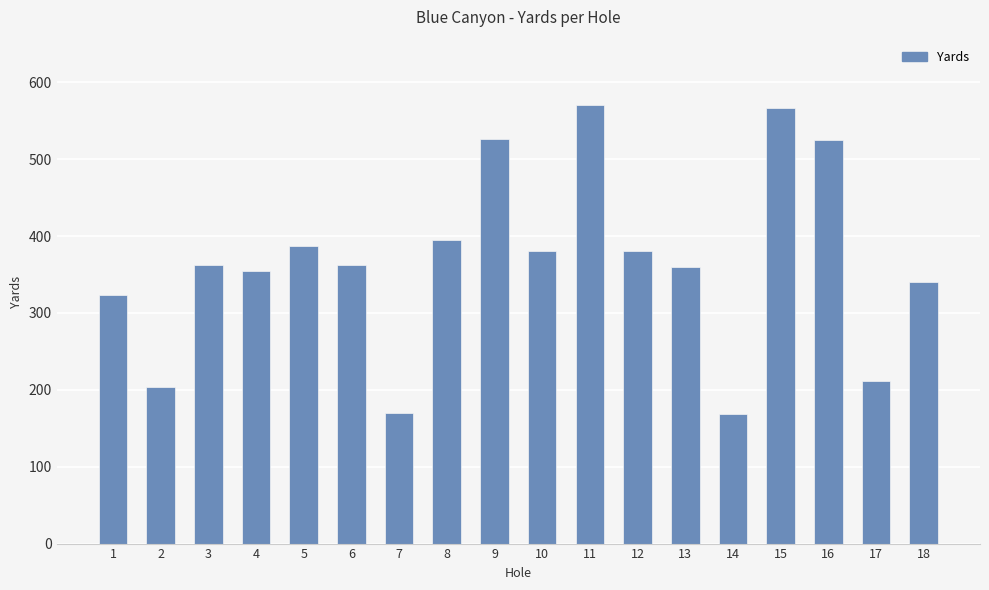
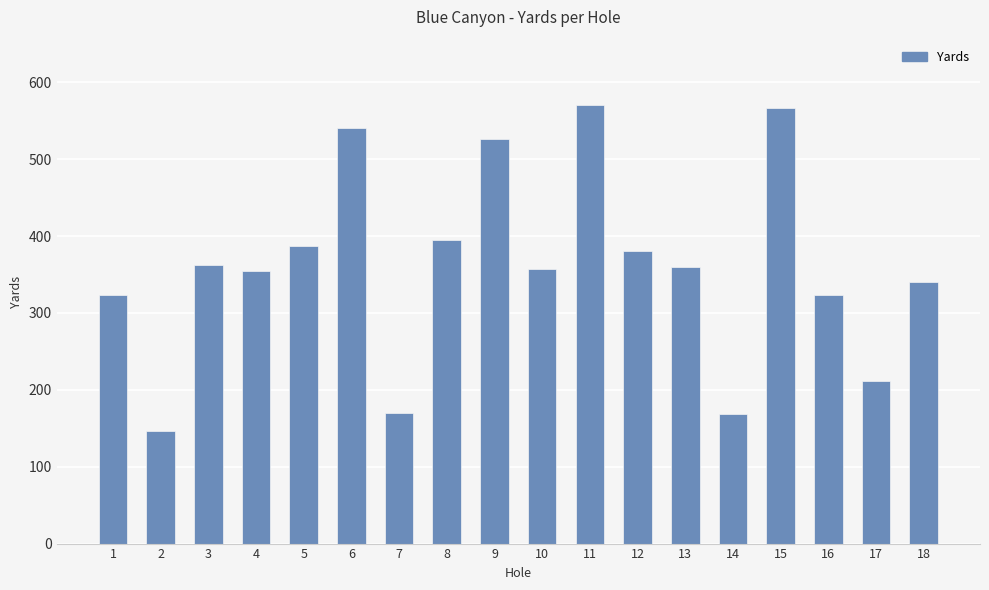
2: 200 -> 150
6: 360 -> 540
10: 380 -> 360
16: 530 -> 320
